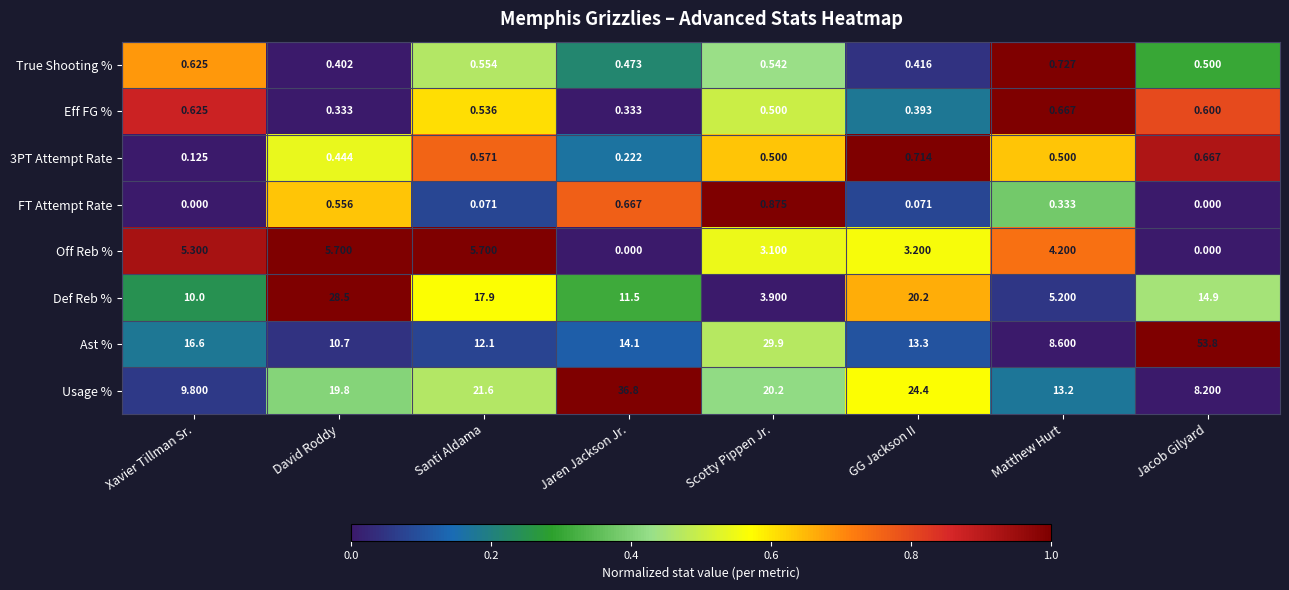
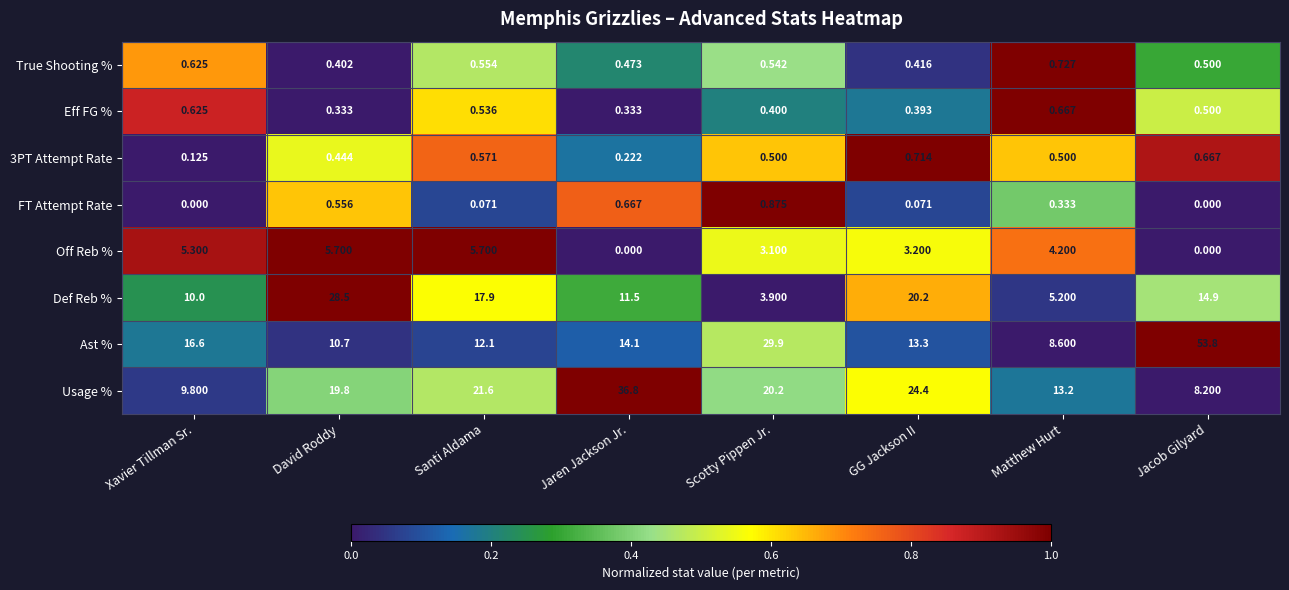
Eff FG %, Scotty Pippen Jr.: 0.500 -> 0.400
Eff FG %, Jacob Gilyard: 0.600 -> 0.500
